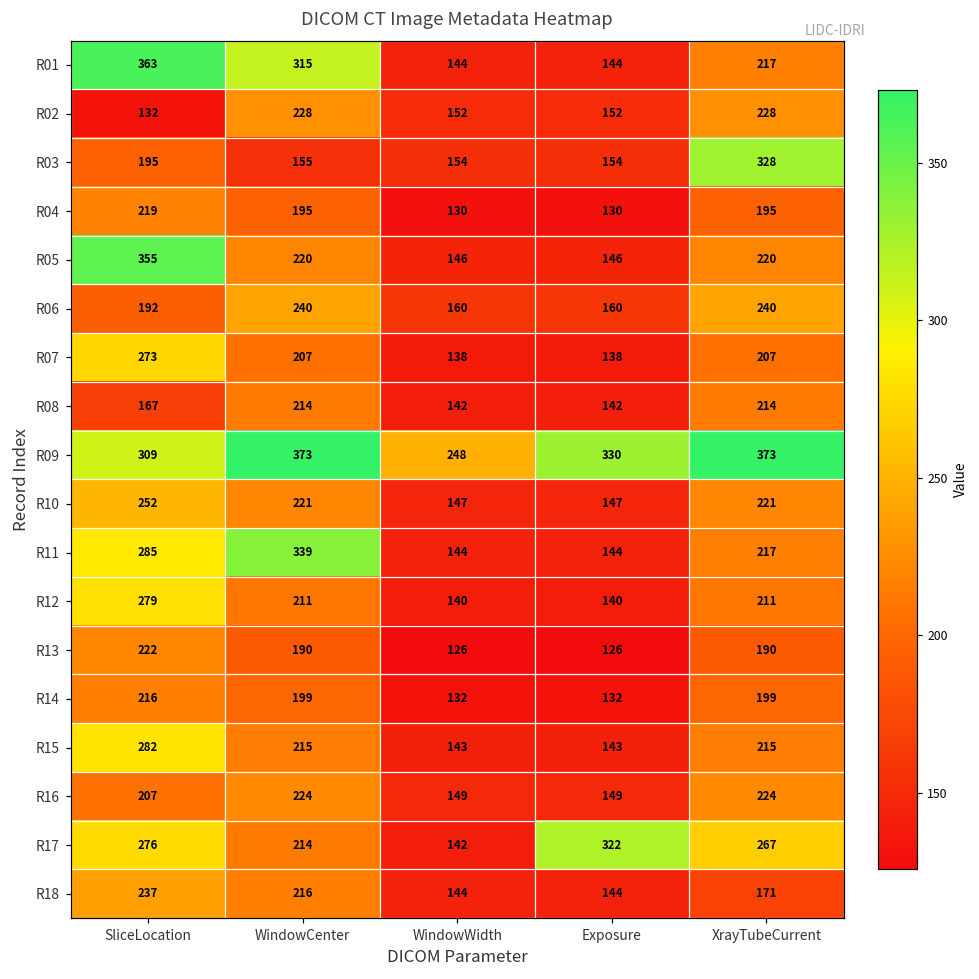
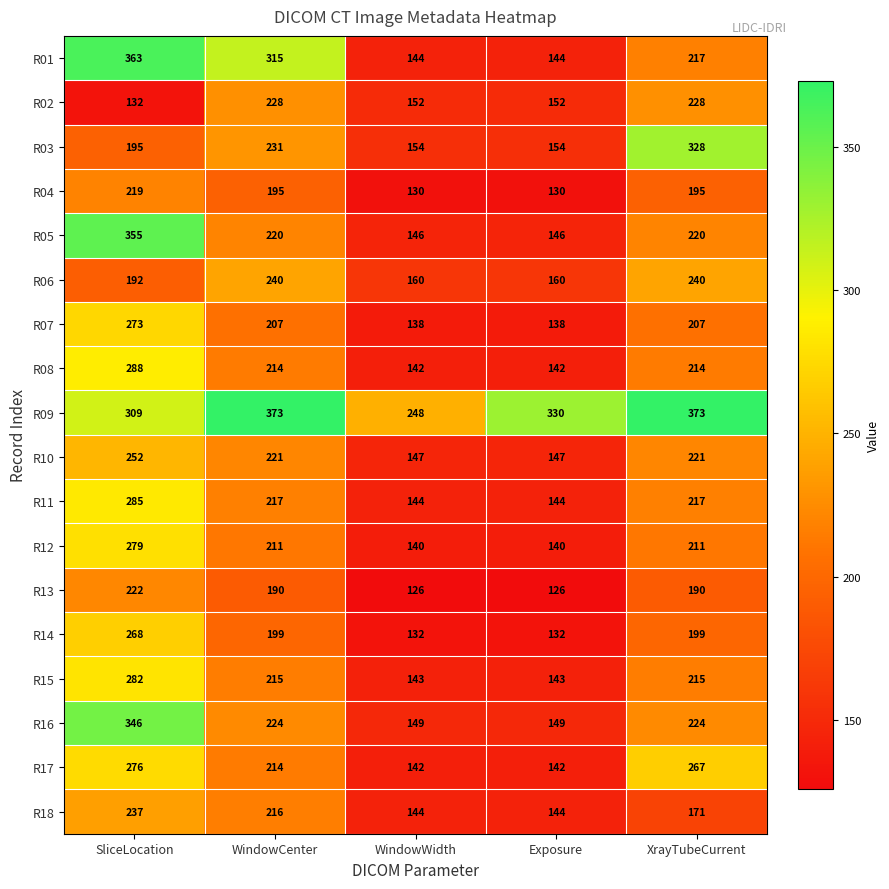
R03, WindowCenter: 155 -> 231
R08, SliceLocation: 167 -> 288
R11, WindowCenter: 339 -> 217
R14, SliceLocation: 216 -> 268
R16, SliceLocation: 207 -> 346
R17, Exposure: 322 -> 142
